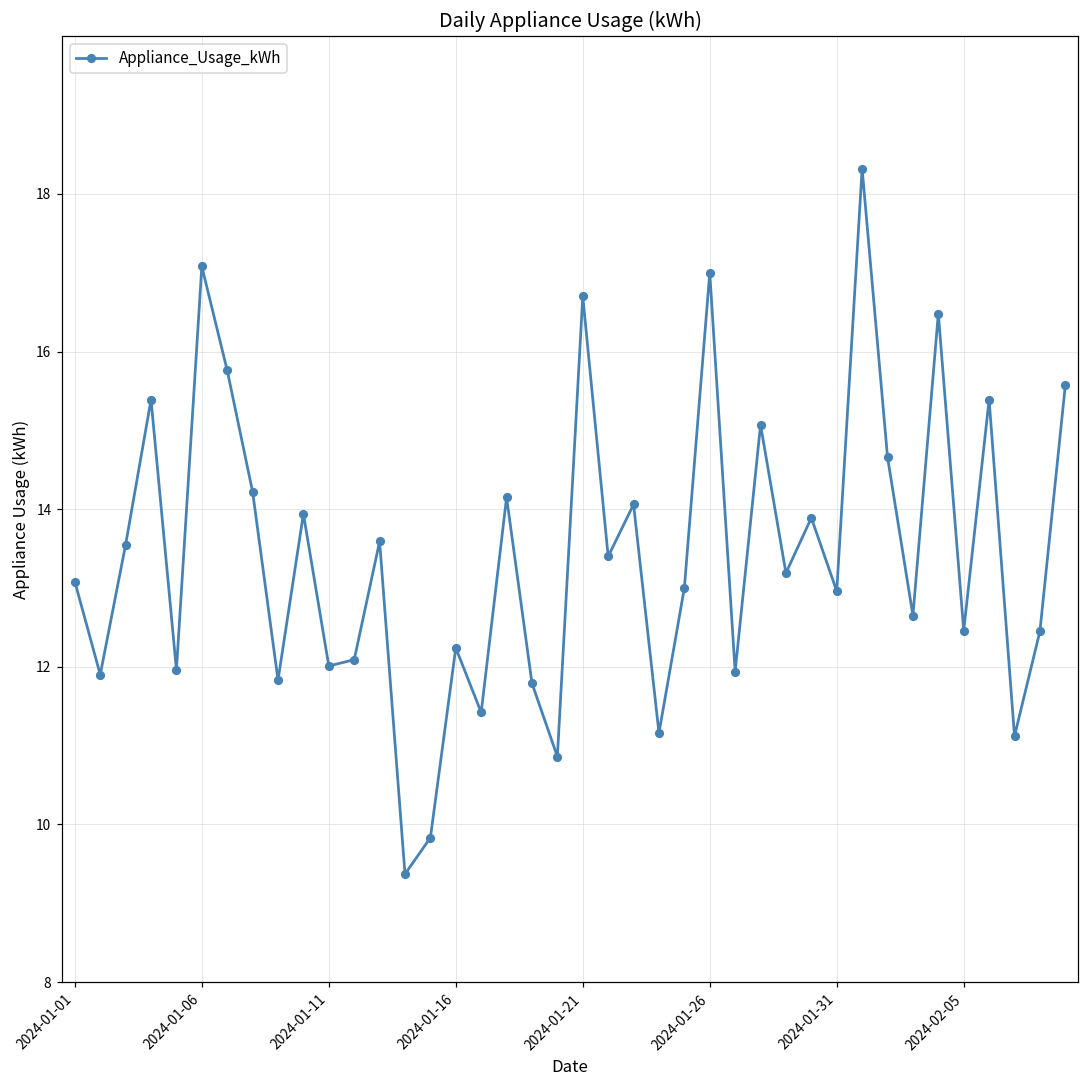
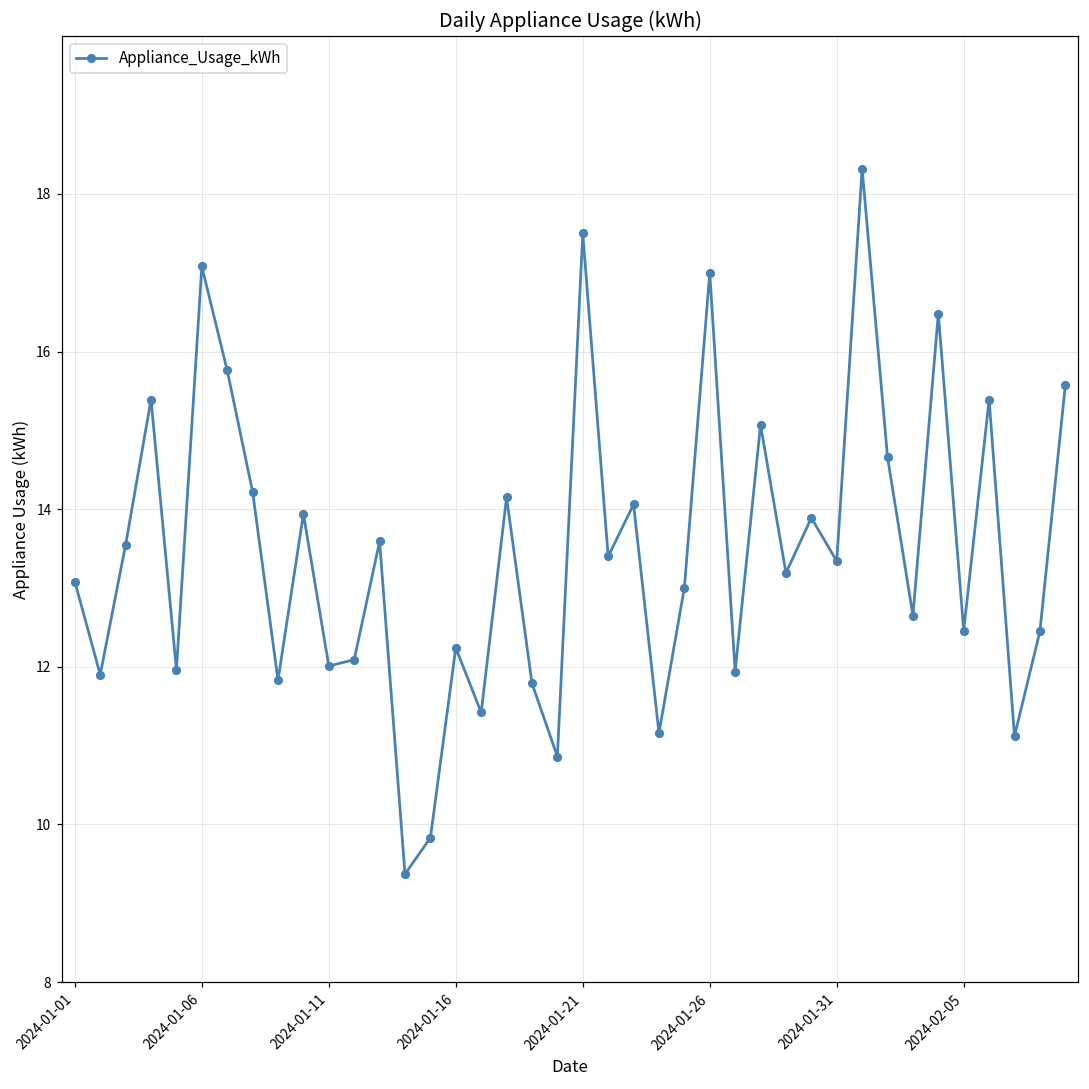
2024-01-21: 16.7 -> 17.5
2024-01-31: 13.0 -> 13.3
